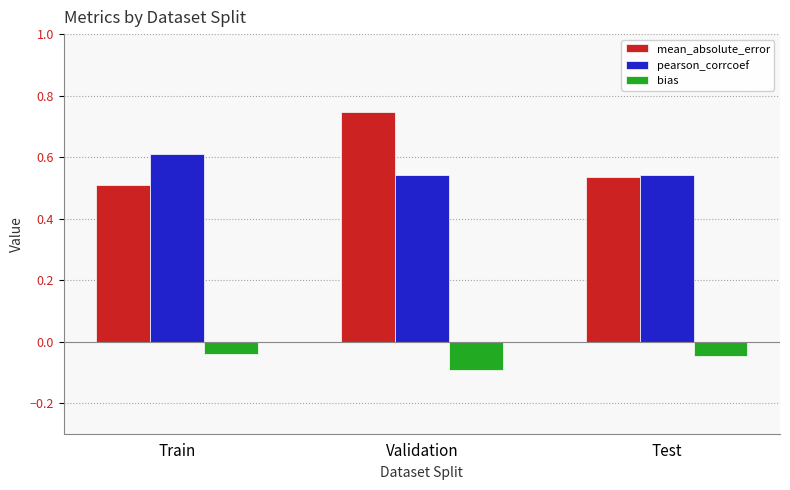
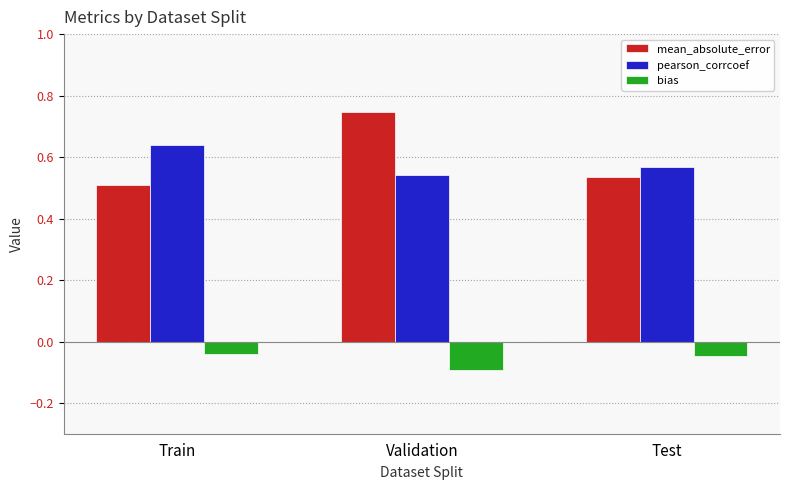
pearson_corrcoef, Train: 0.61 -> 0.64
pearson_corrcoef, Test: 0.54 -> 0.57
